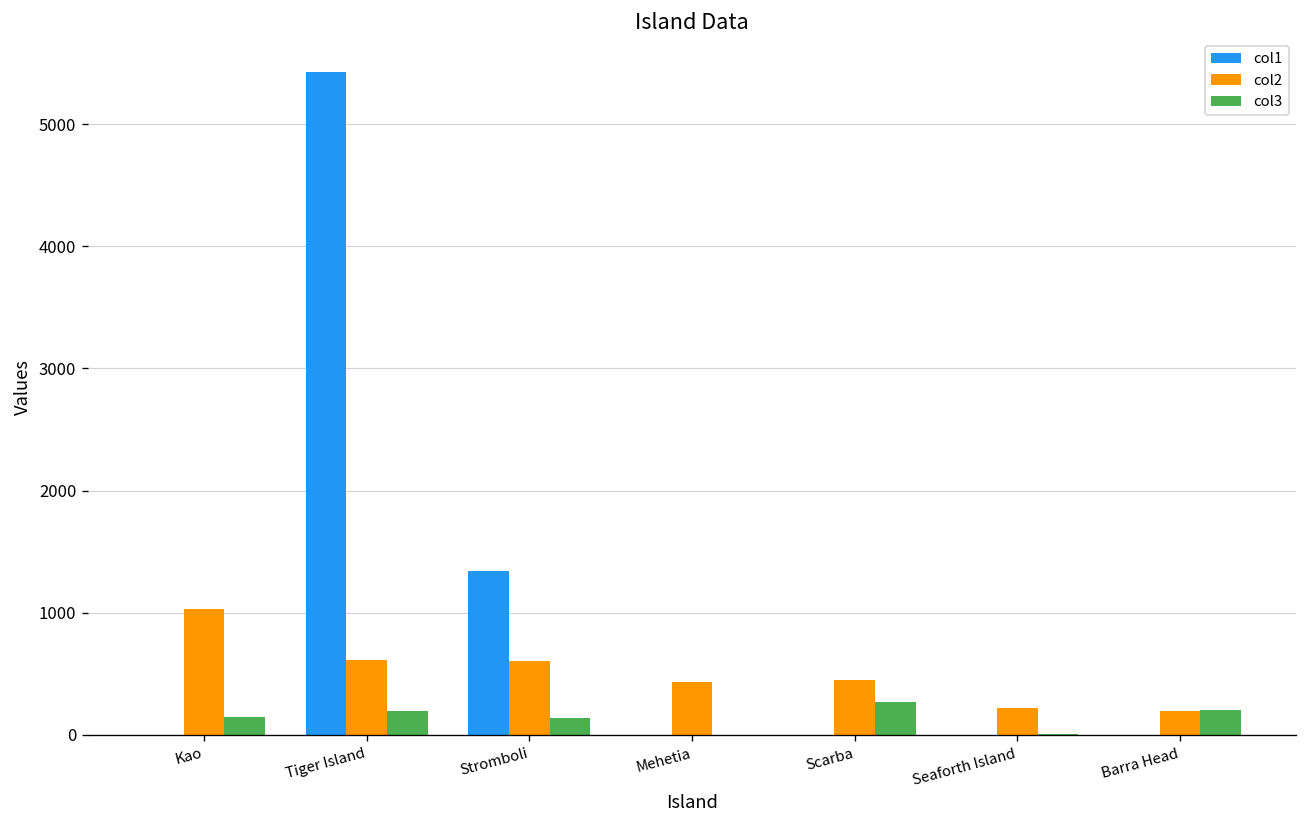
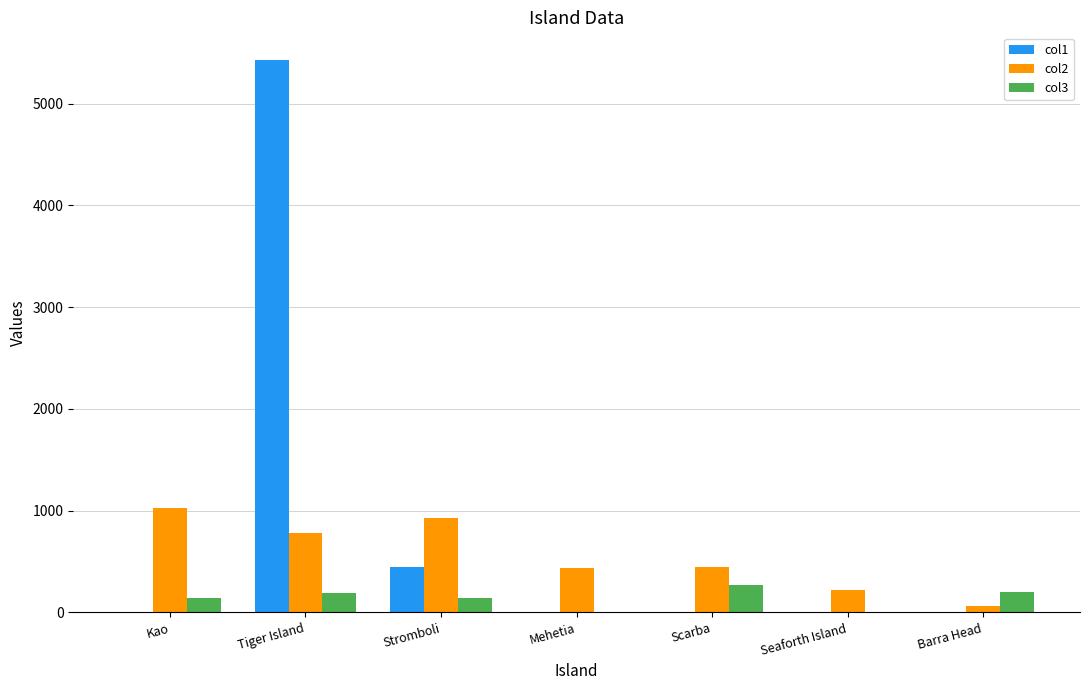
col2, Tiger Island: 610 -> 780
col1, Stromboli: 1340 -> 450
col2, Stromboli: 600 -> 920
col2, Barra Head: 190 -> 60
